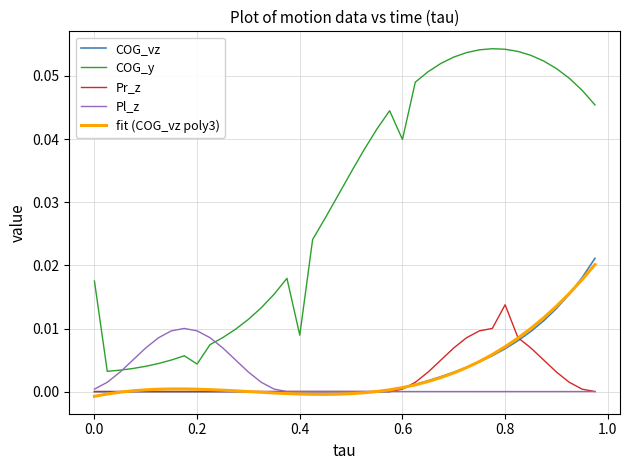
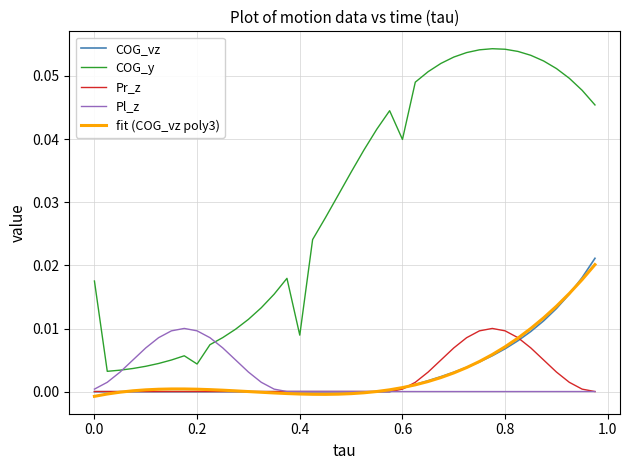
Pr_z, 0.8: 0.014 -> 0.010
